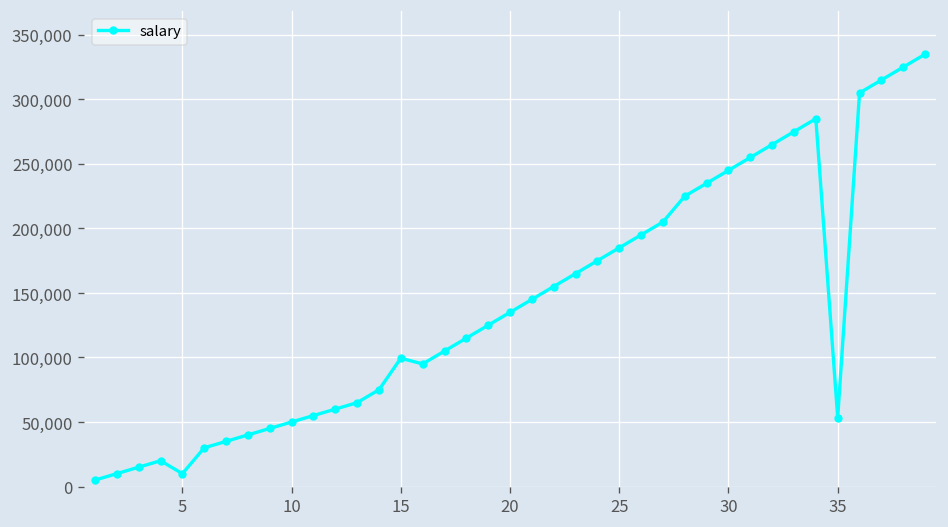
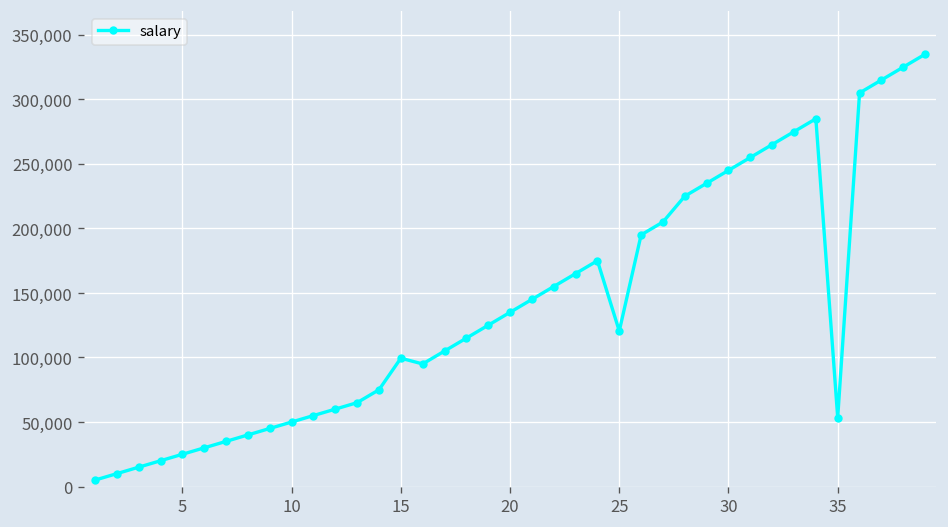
5: 10,000 -> 25,000
25: 185,000 -> 120,000
